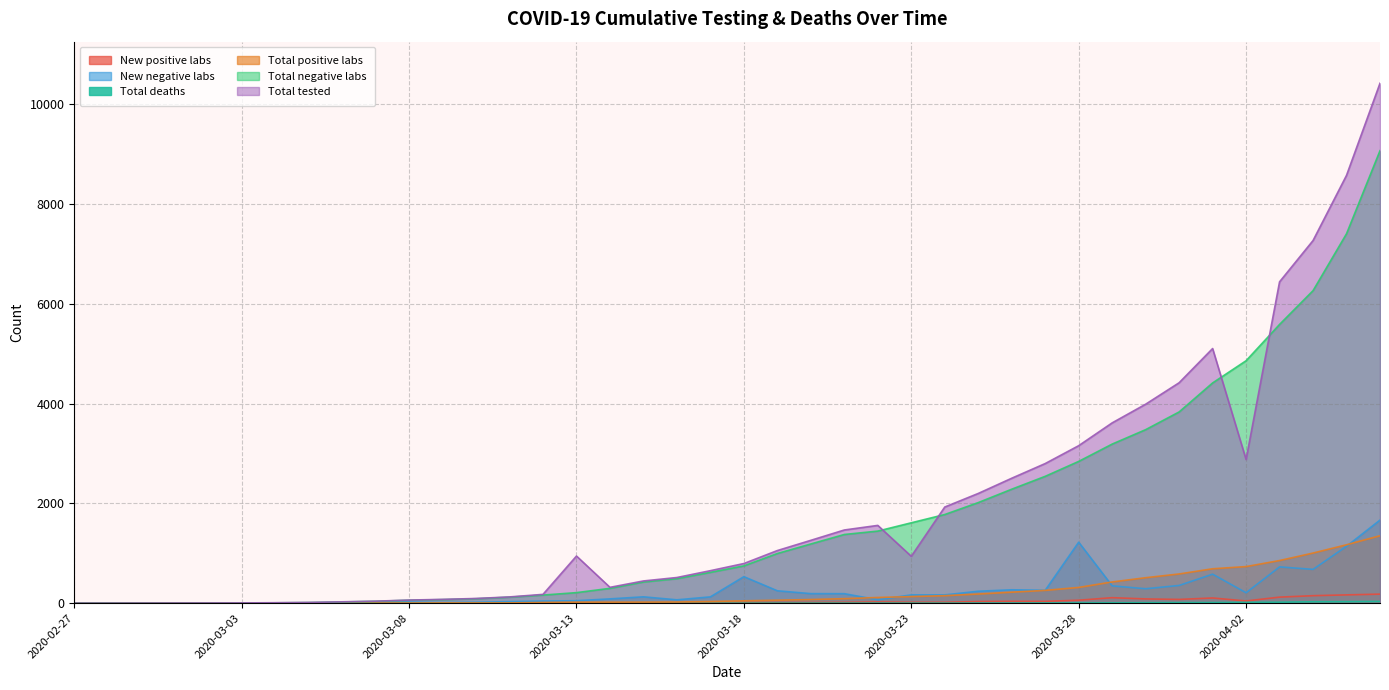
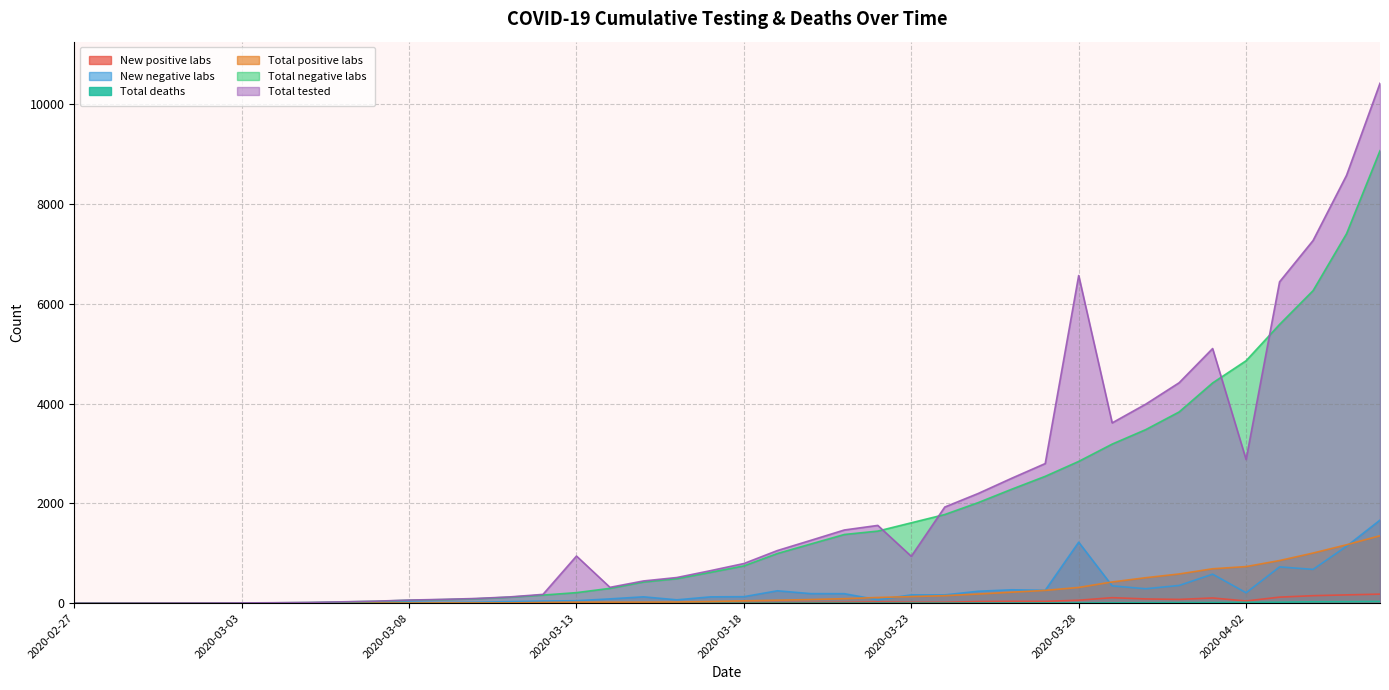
New negative labs, 2020-03-18: 500 -> 100
Total tested, 2020-03-28: 3200 -> 6600
